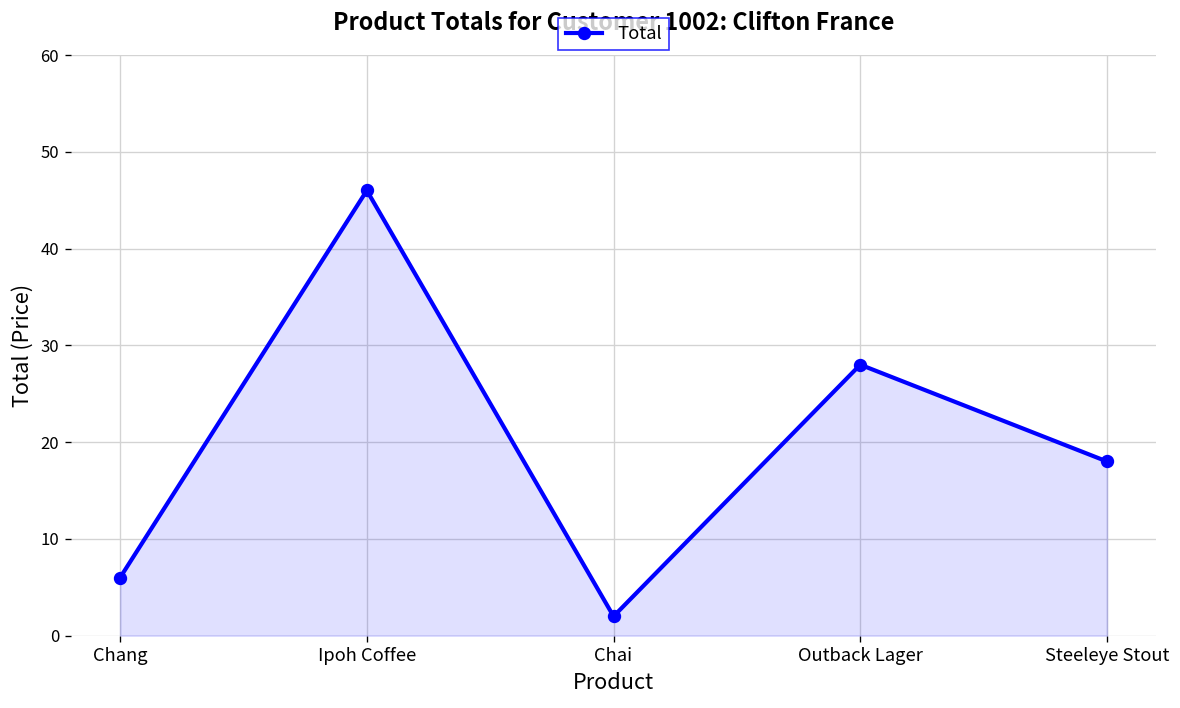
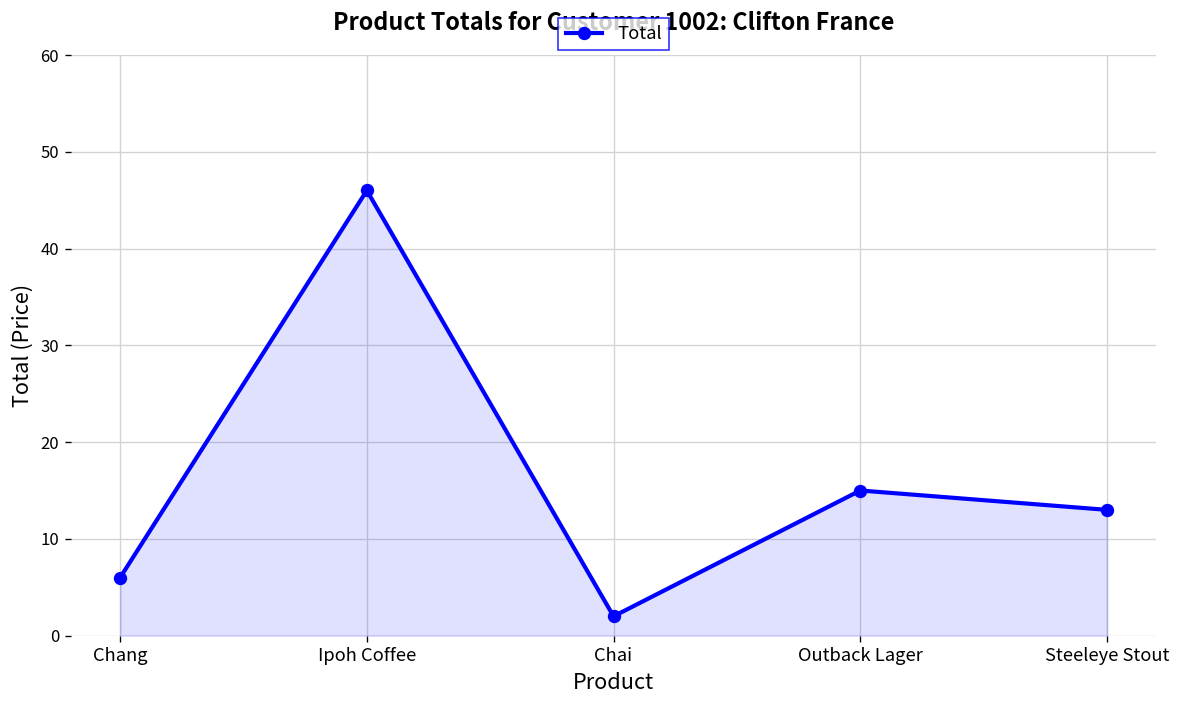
Outback Lager: 28 -> 15
Steeleye Stout: 18 -> 13
